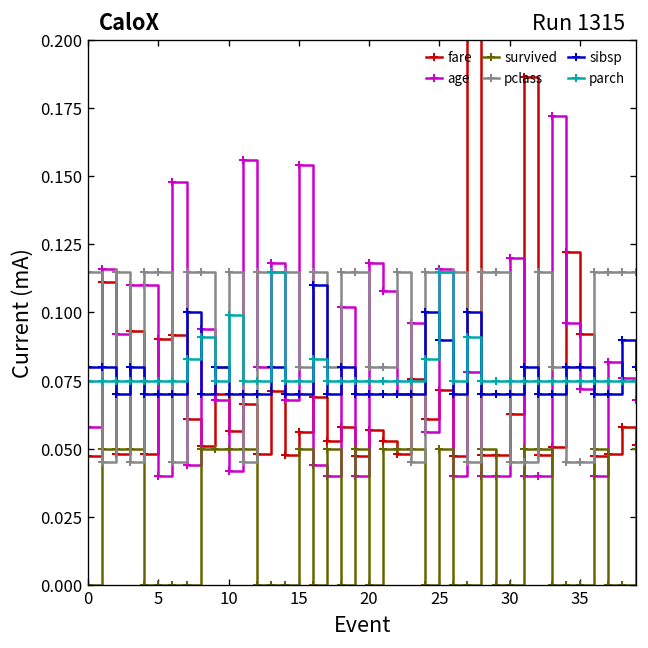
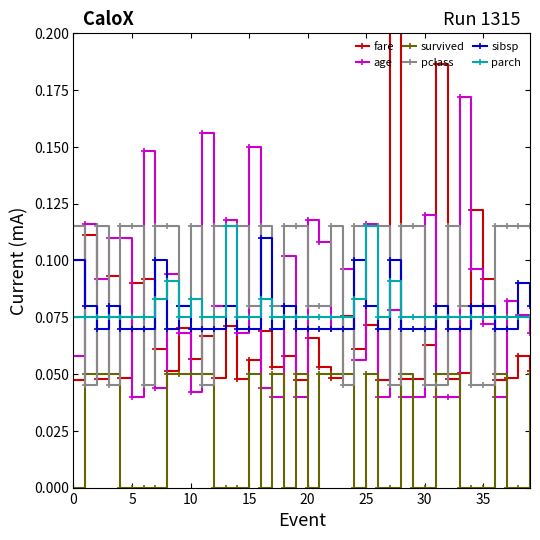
sibsp, 0: 0.080 -> 0.100
parch, 10: 0.099 -> 0.083
age, 15: 0.154 -> 0.150
fare, 20: 0.057 -> 0.066
sibsp, 25: 0.090 -> 0.080
